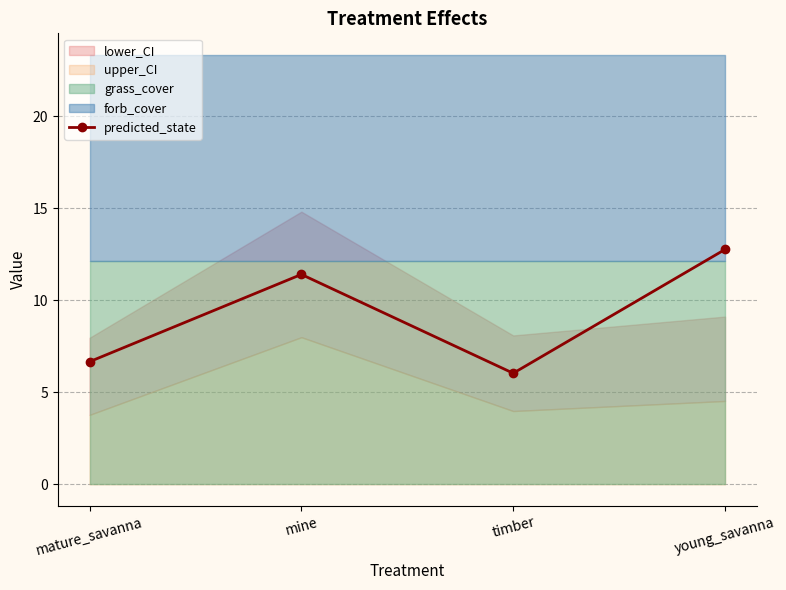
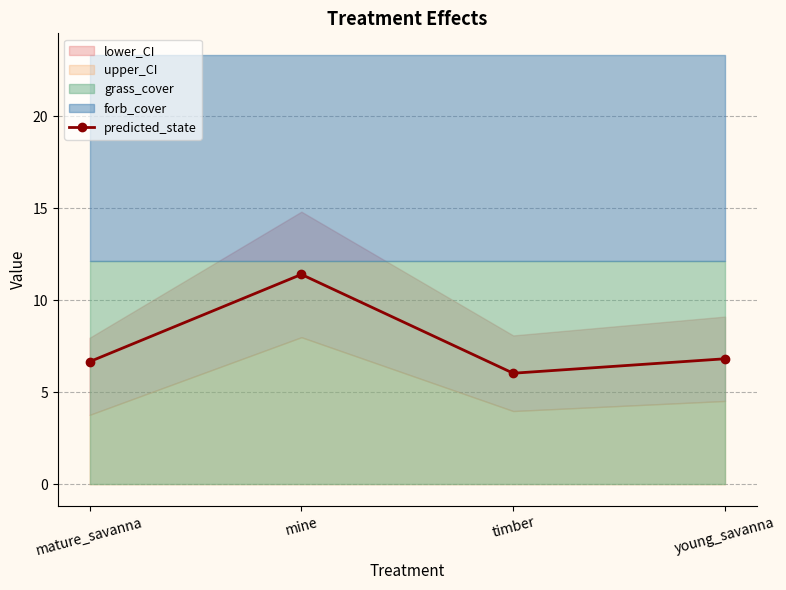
predicted_state, young_savanna: 12.8 -> 6.8
